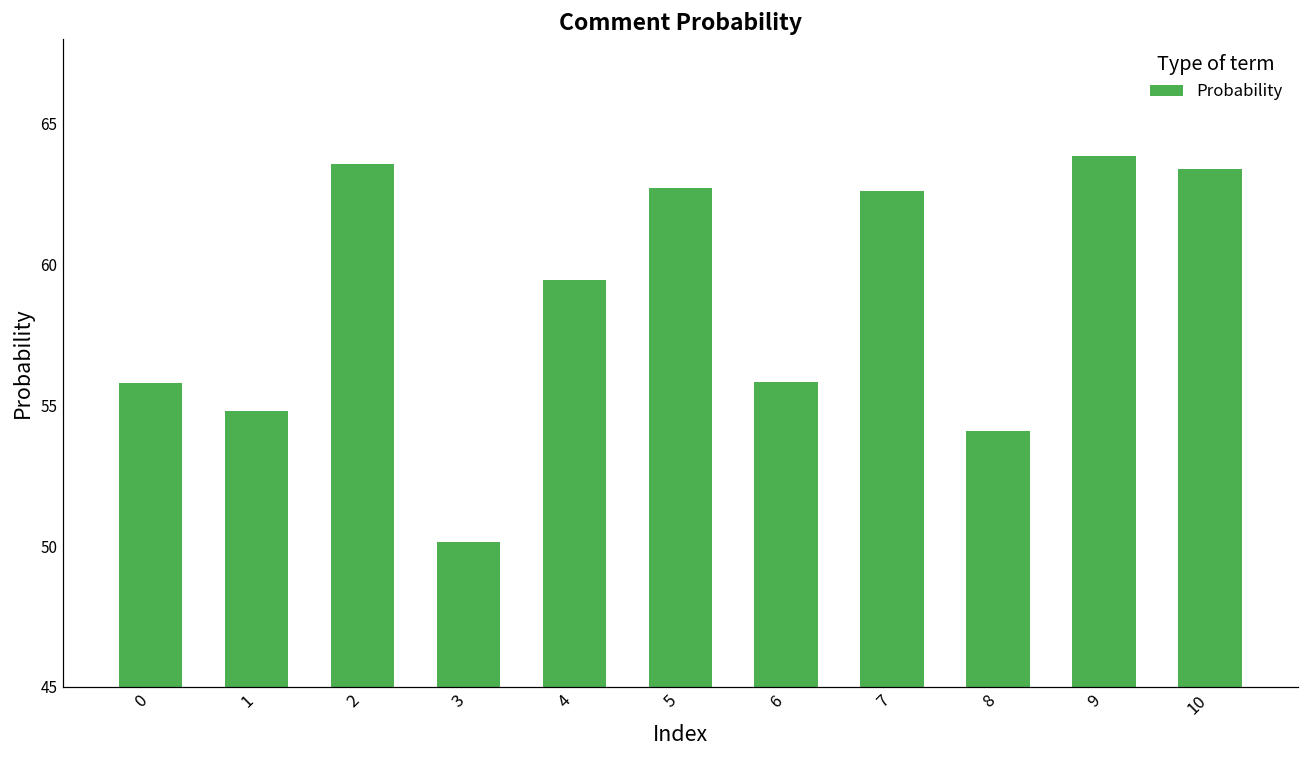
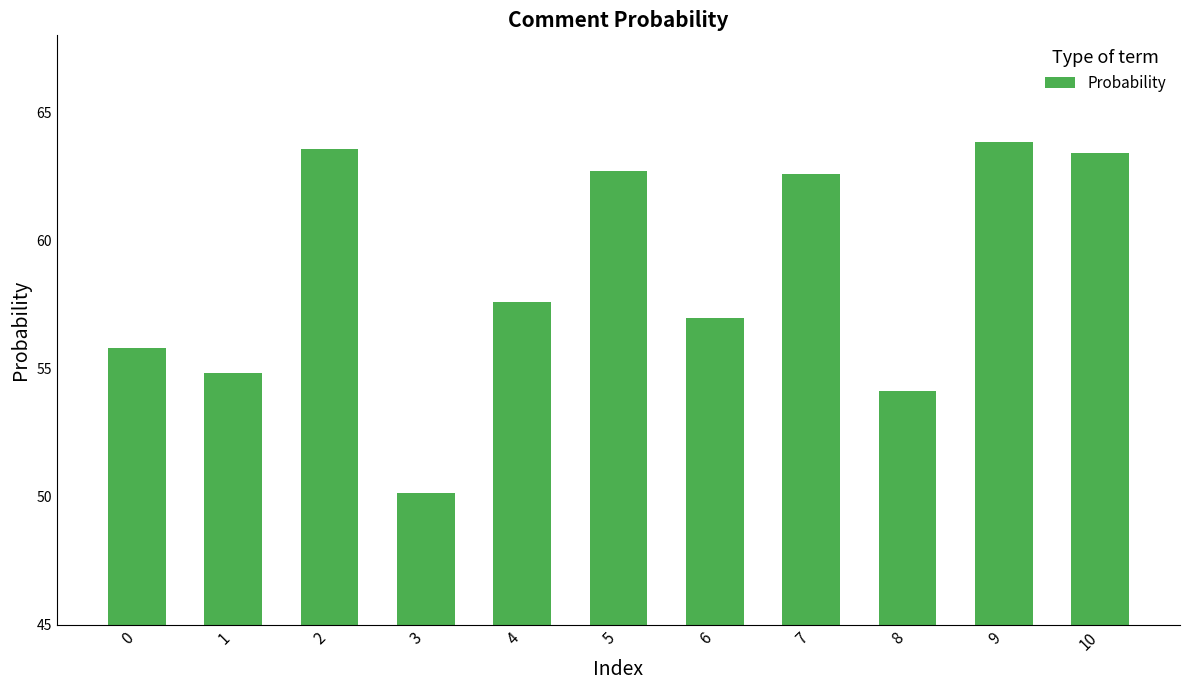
4: 59.5 -> 57.6
6: 55.8 -> 57.0
